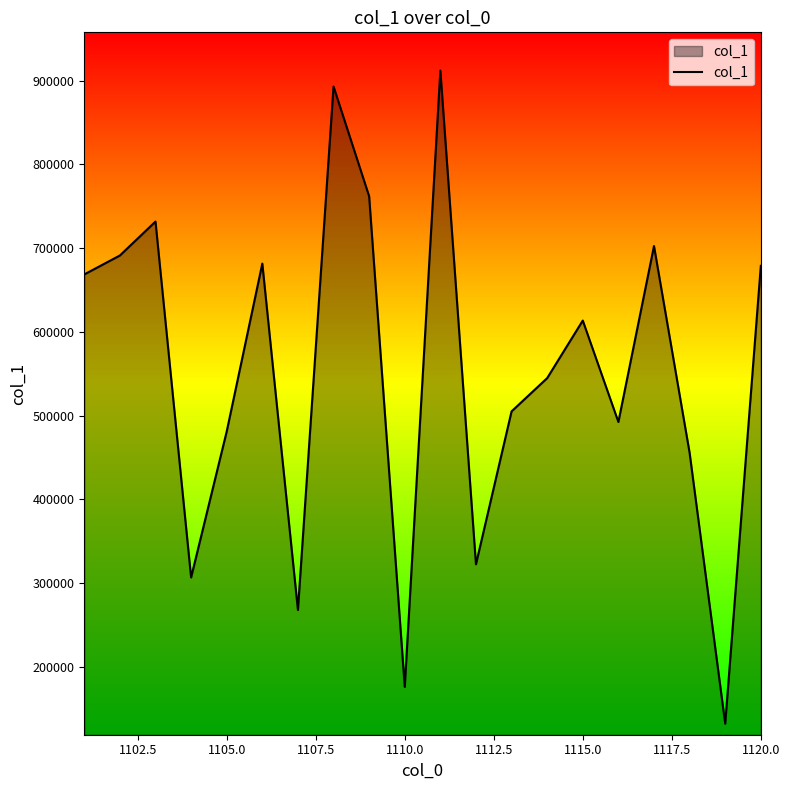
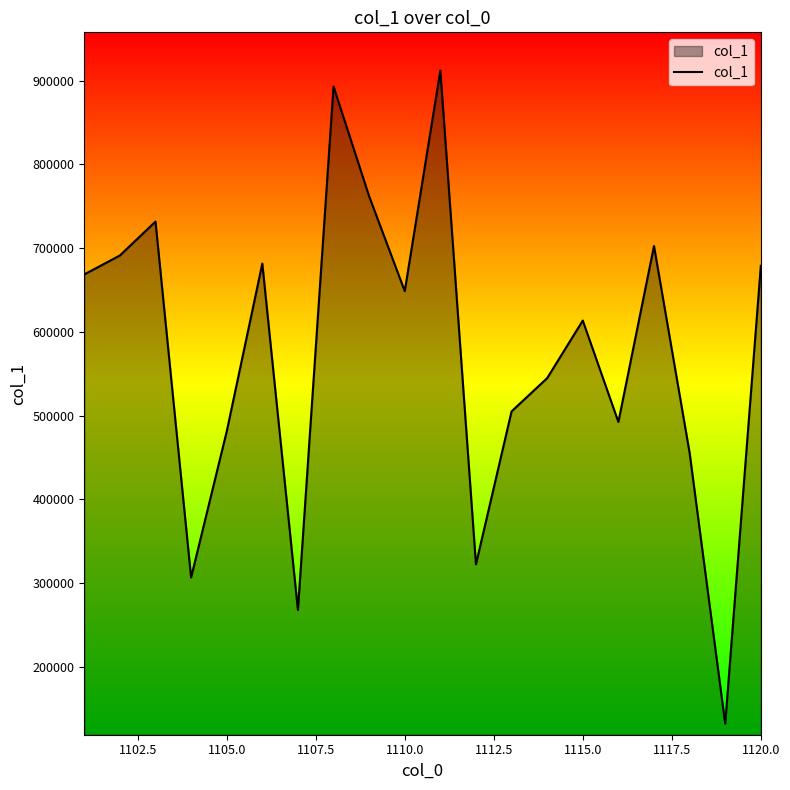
1110.0: 180000 -> 650000
